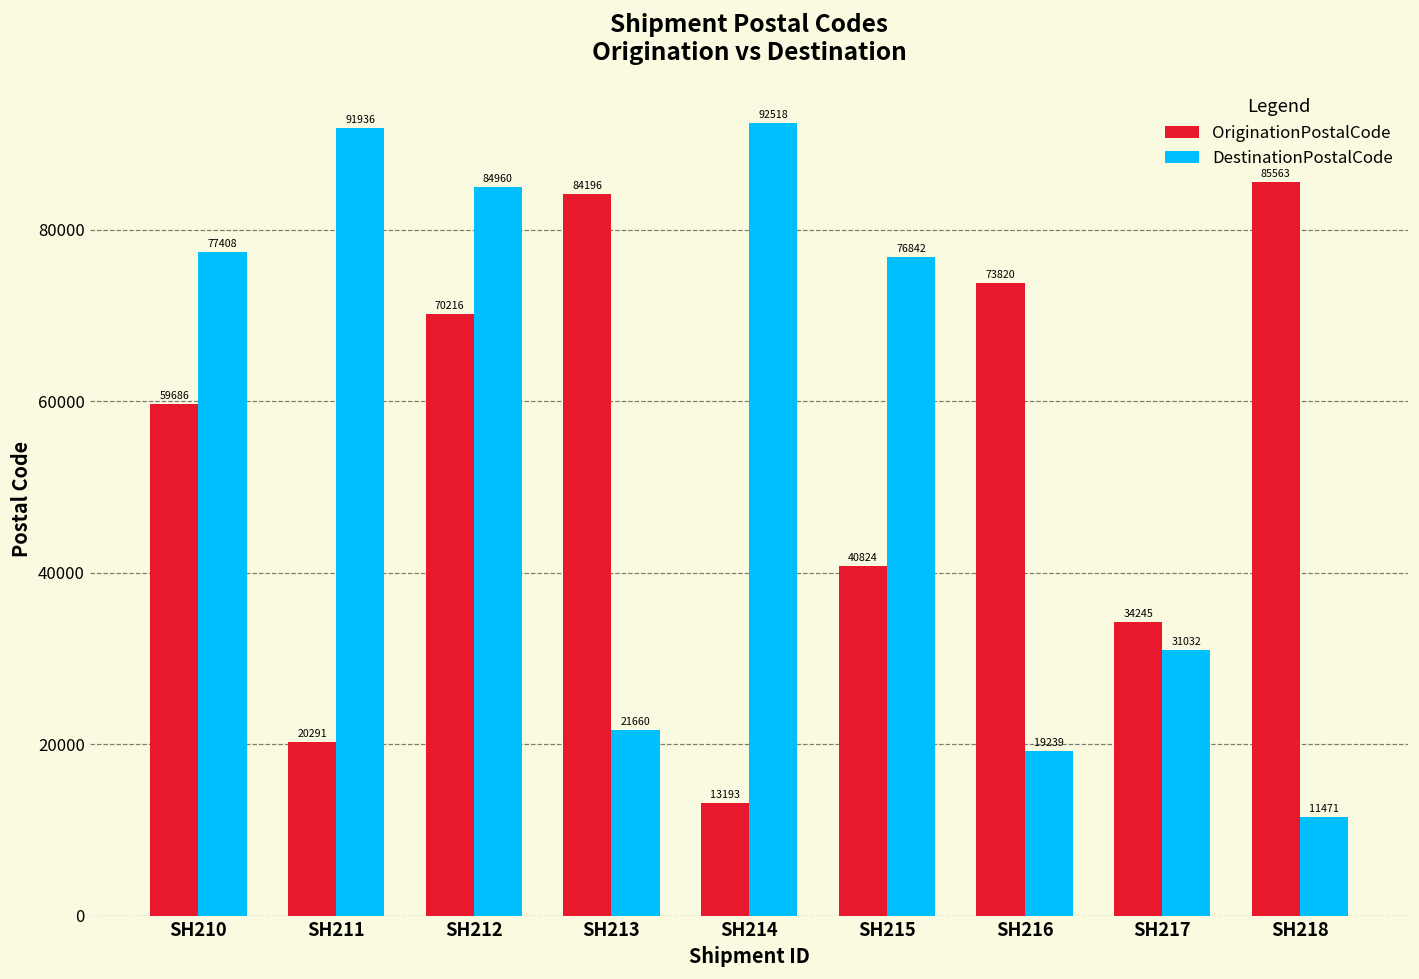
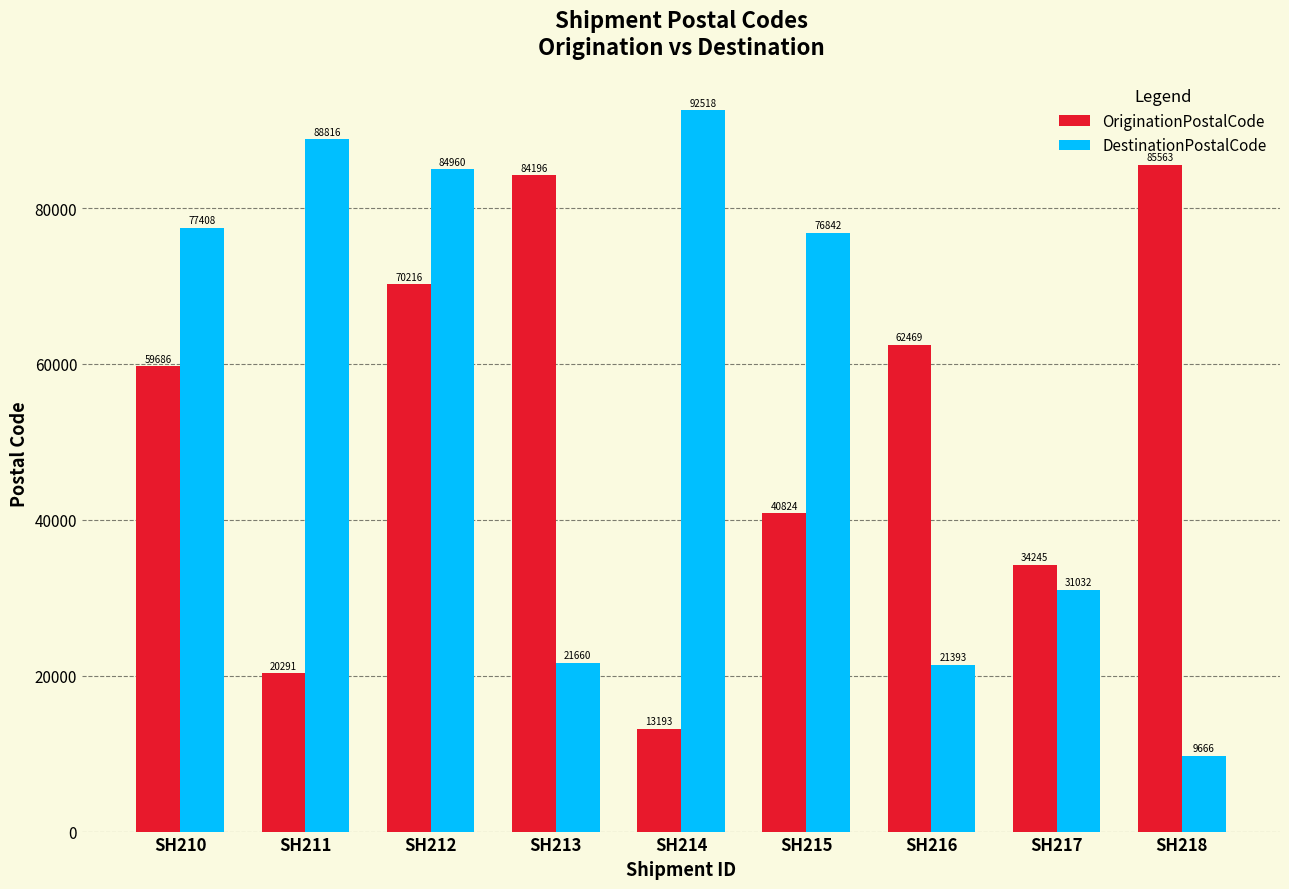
DestinationPostalCode, SH211: 91936 -> 88816
OriginationPostalCode, SH216: 73820 -> 62469
DestinationPostalCode, SH216: 19239 -> 21393
DestinationPostalCode, SH218: 11471 -> 9666
